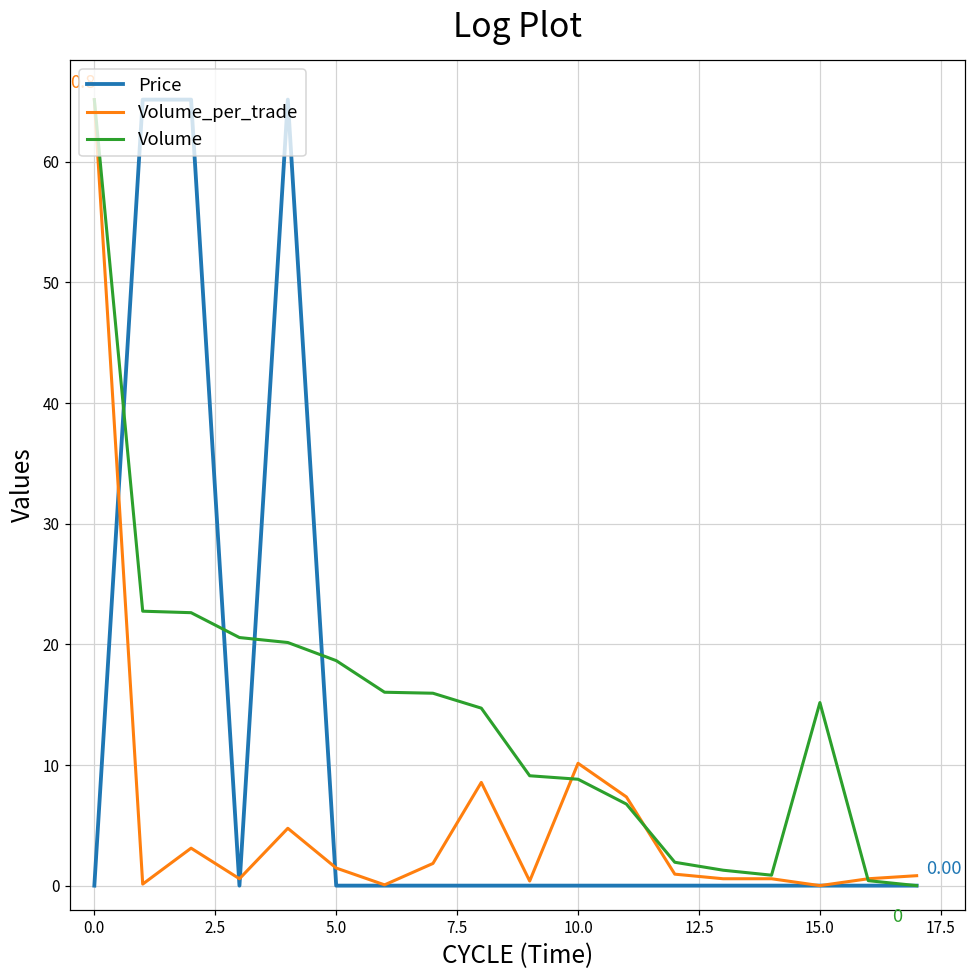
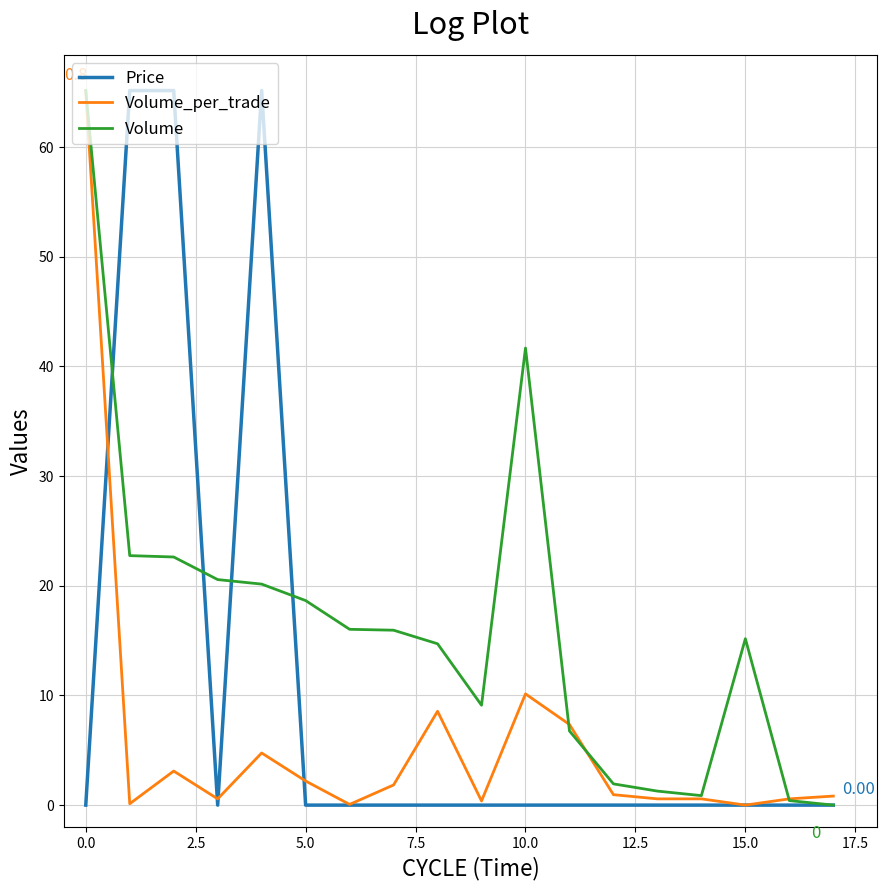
Volume_per_trade, 5.0: 1.5 -> 2.2
Volume, 10.0: 8.8 -> 41.7
